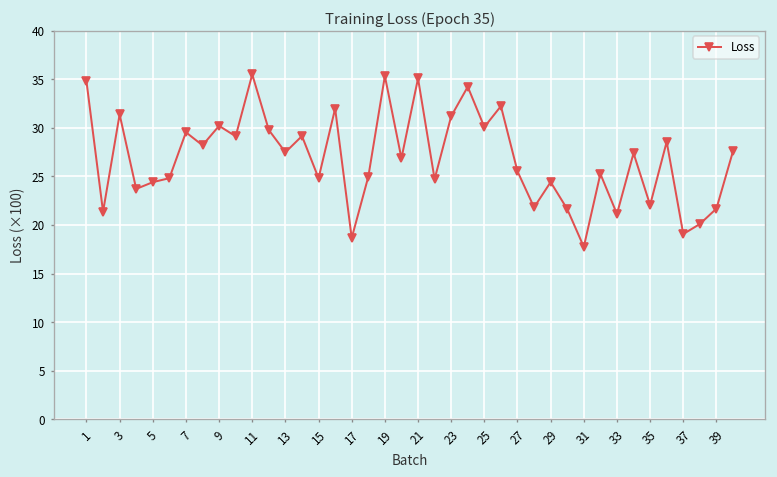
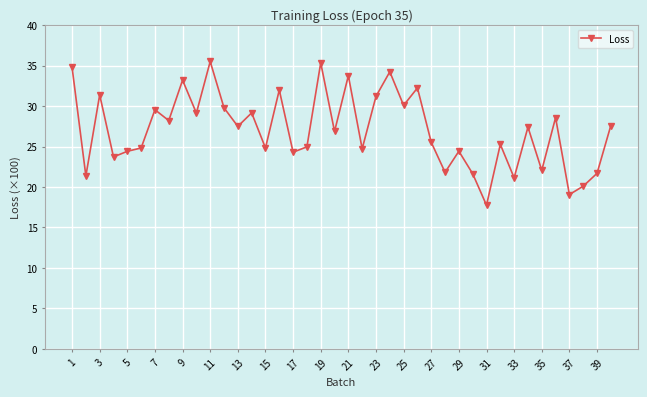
9: 30 -> 33
17: 19 -> 24
21: 35 -> 34
